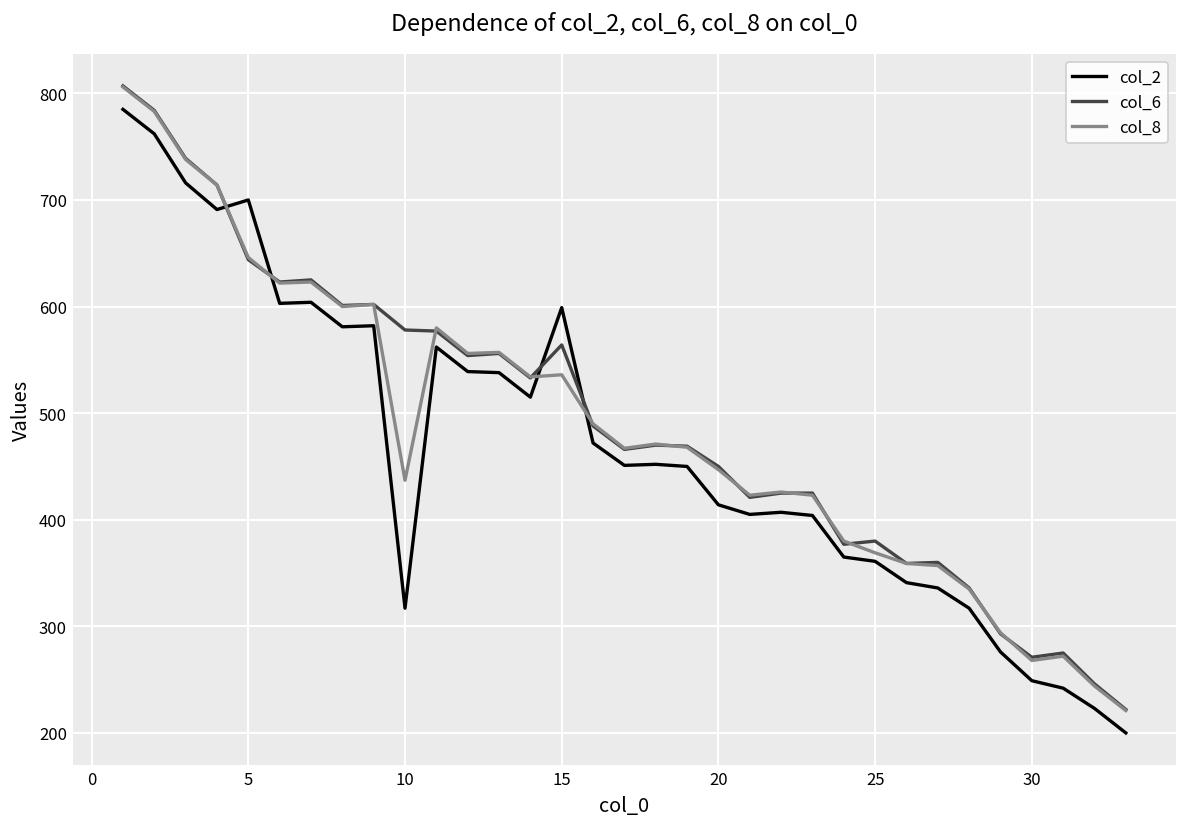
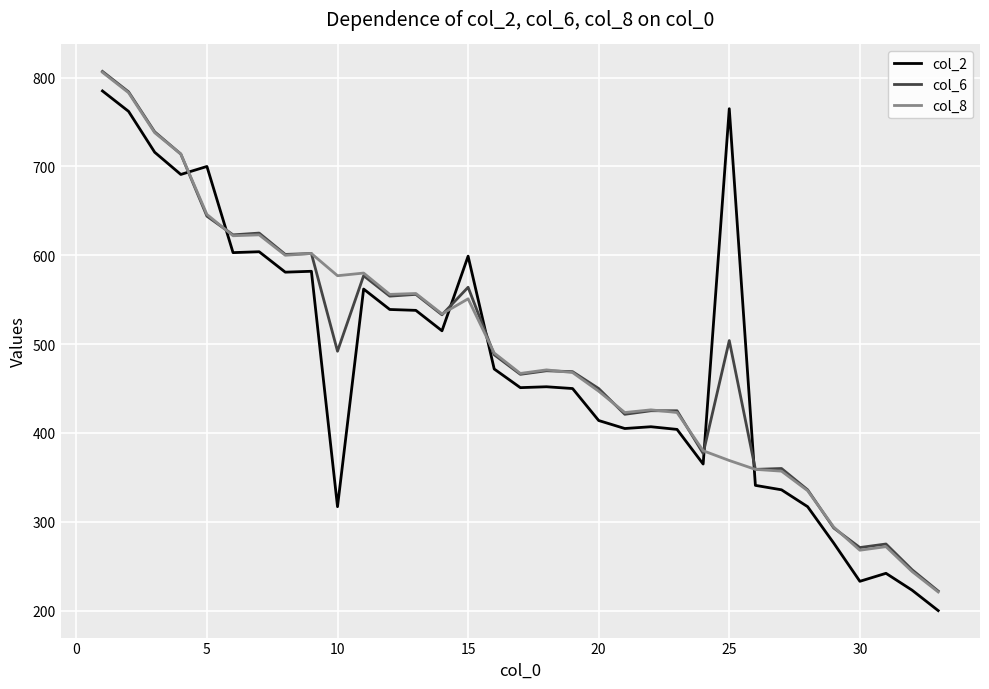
col_6, 10: 580 -> 490
col_8, 10: 440 -> 580
col_8, 15: 540 -> 550
col_2, 25: 360 -> 770
col_6, 25: 380 -> 500
col_2, 30: 250 -> 230
